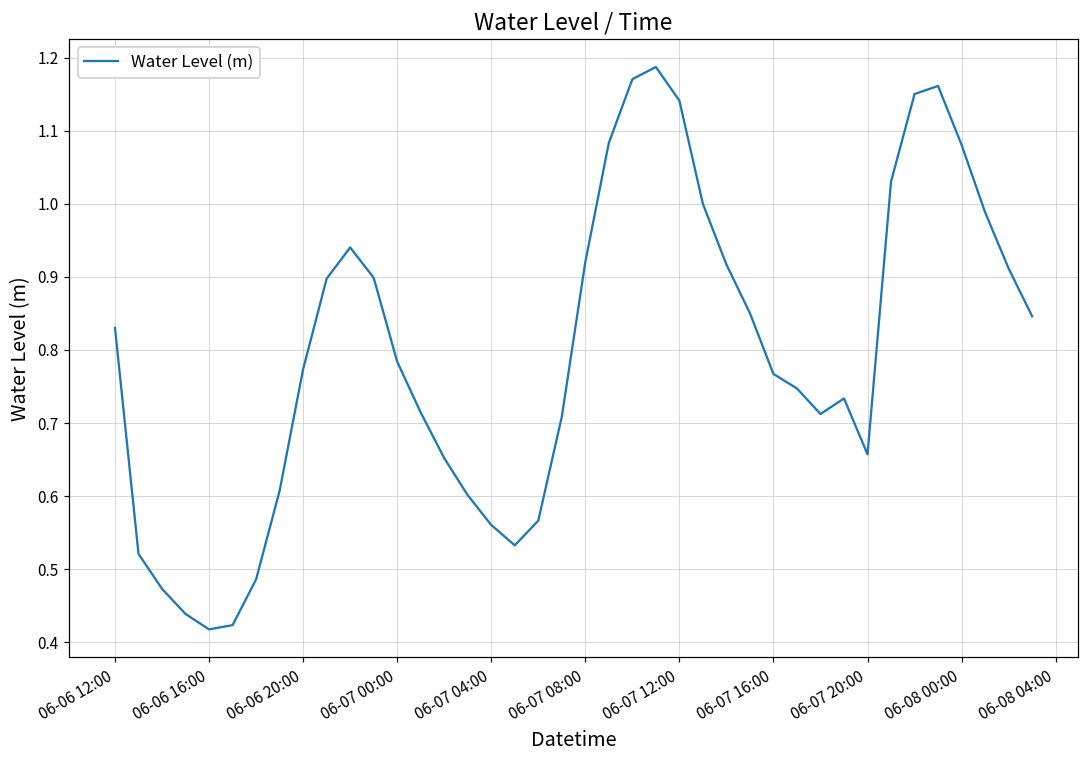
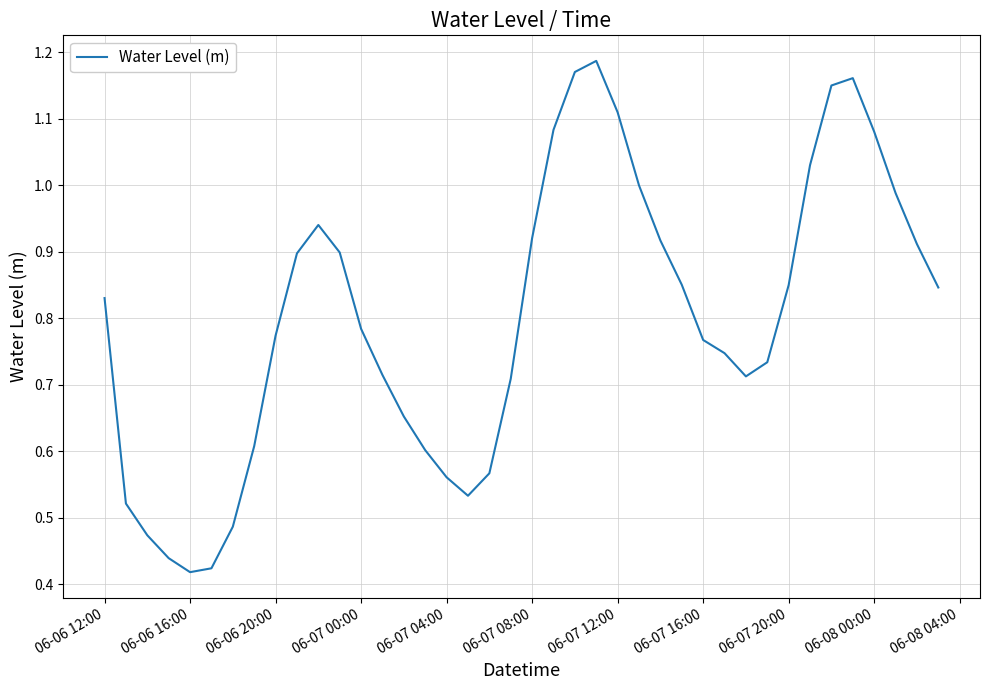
06-07 12:00: 1.14 -> 1.11
06-07 20:00: 0.66 -> 0.85
